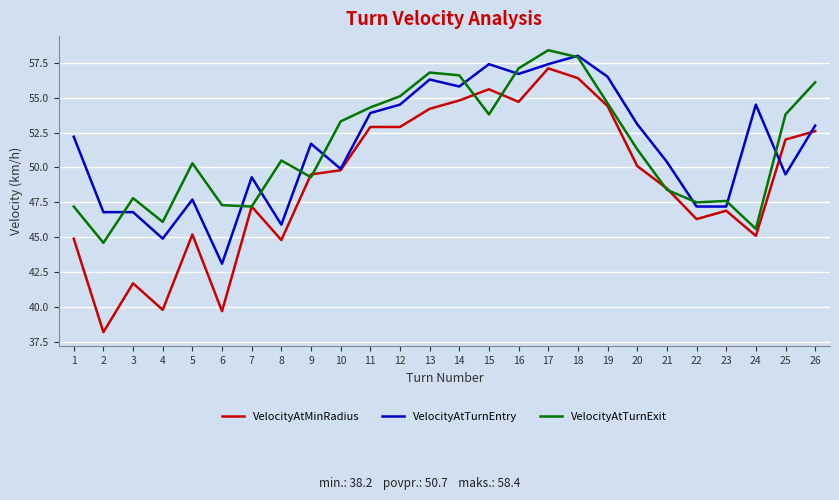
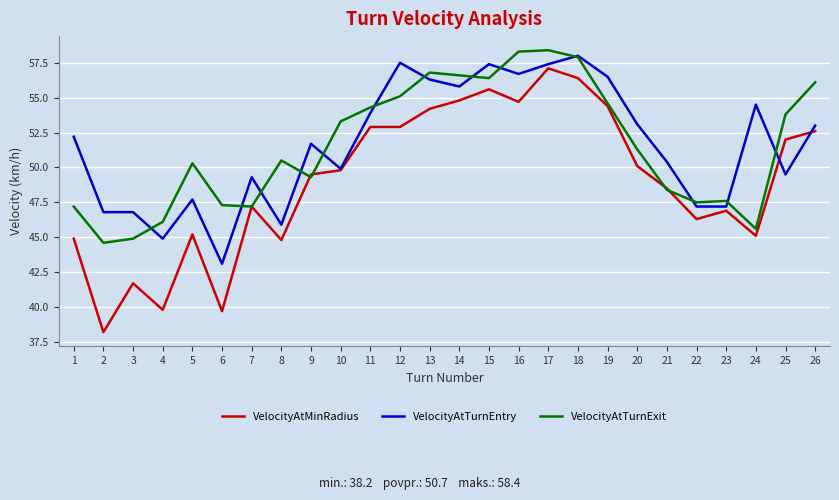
VelocityAtTurnExit, 3: 47.8 -> 44.9
VelocityAtTurnEntry, 12: 54.5 -> 57.5
VelocityAtTurnExit, 15: 53.8 -> 56.4
VelocityAtTurnExit, 16: 57.1 -> 58.3
